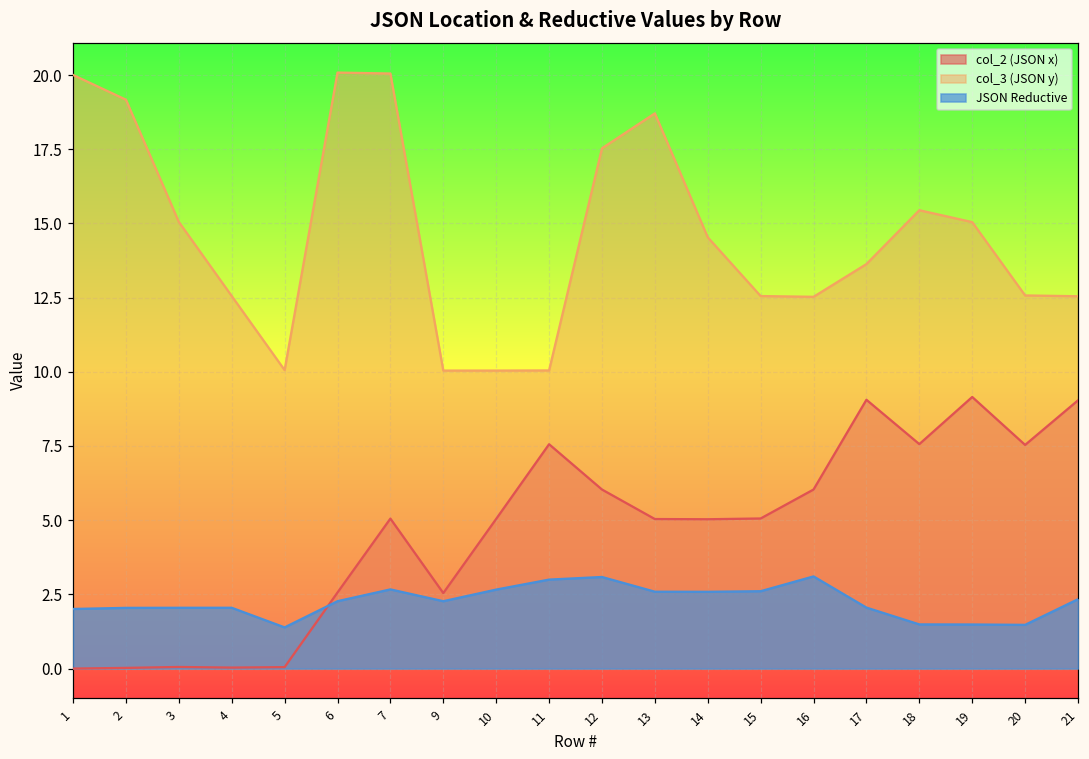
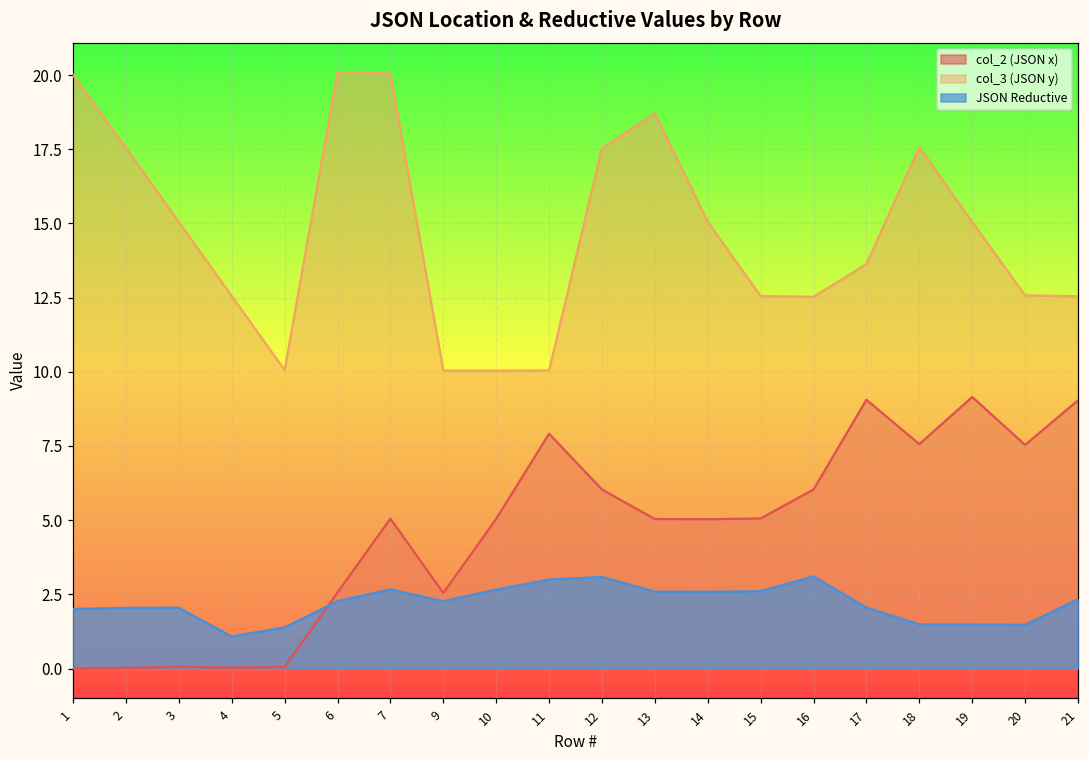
col_3 (JSON y), 2: 19.2 -> 17.5
JSON Reductive, 4: 2.0 -> 1.1
col_2 (JSON x), 11: 7.6 -> 7.9
col_3 (JSON y), 14: 14.5 -> 15.1
col_3 (JSON y), 18: 15.4 -> 17.6
